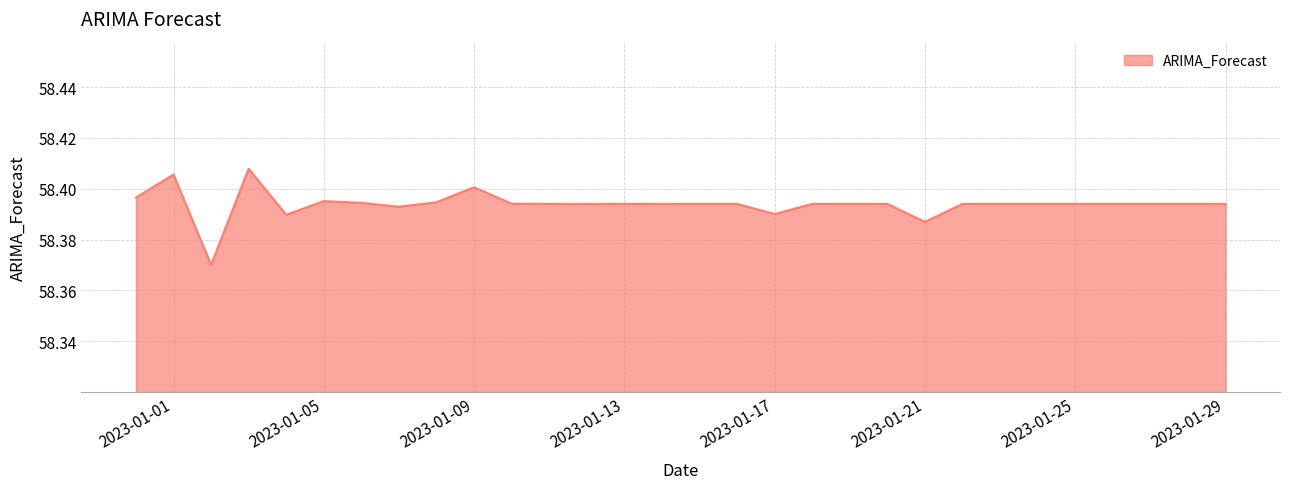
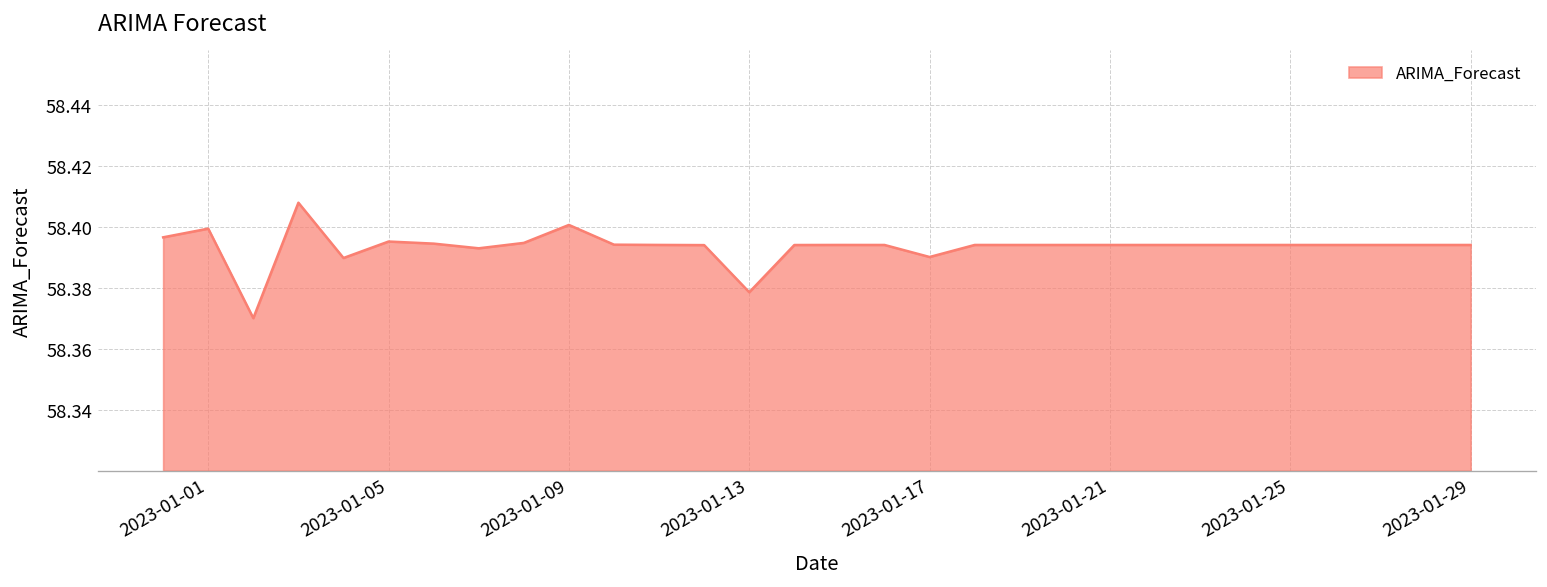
2023-01-01: 58.406 -> 58.399
2023-01-13: 58.394 -> 58.379
2023-01-21: 58.387 -> 58.394
